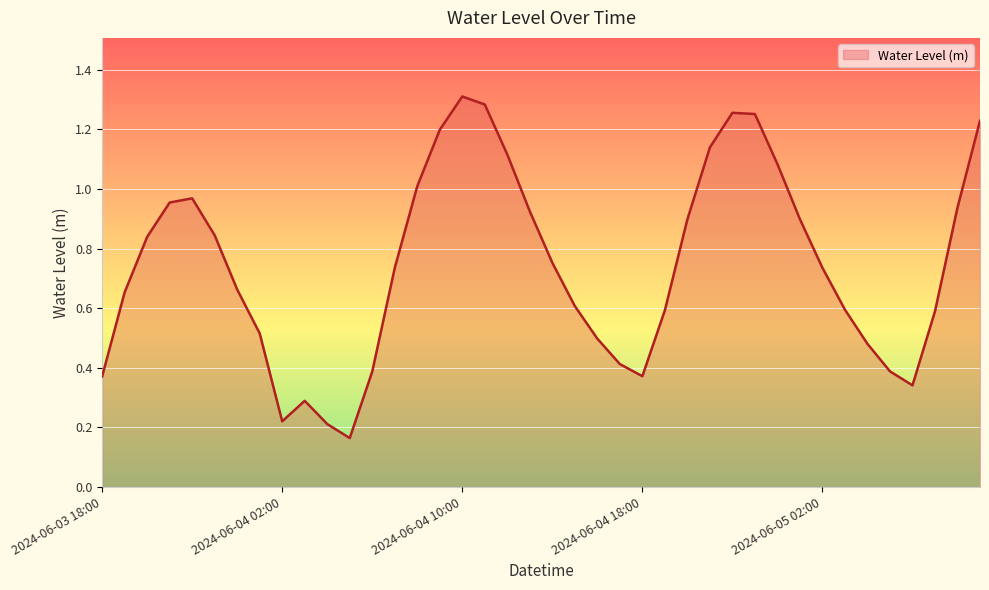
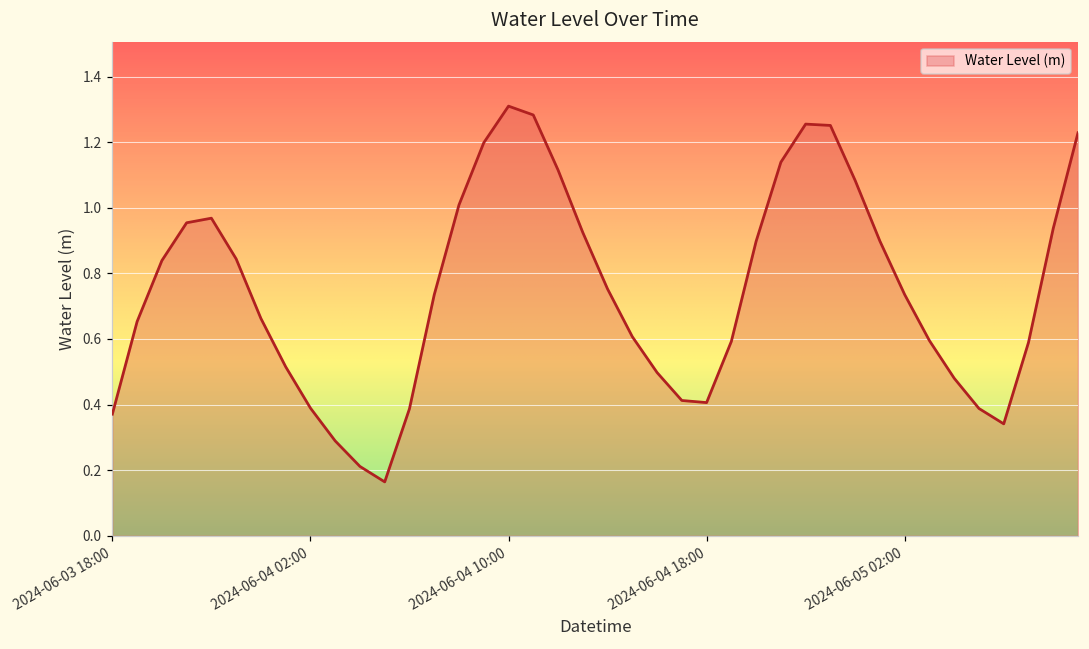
2024-06-04 02:00: 0.22 -> 0.39
2024-06-04 18:00: 0.37 -> 0.41
